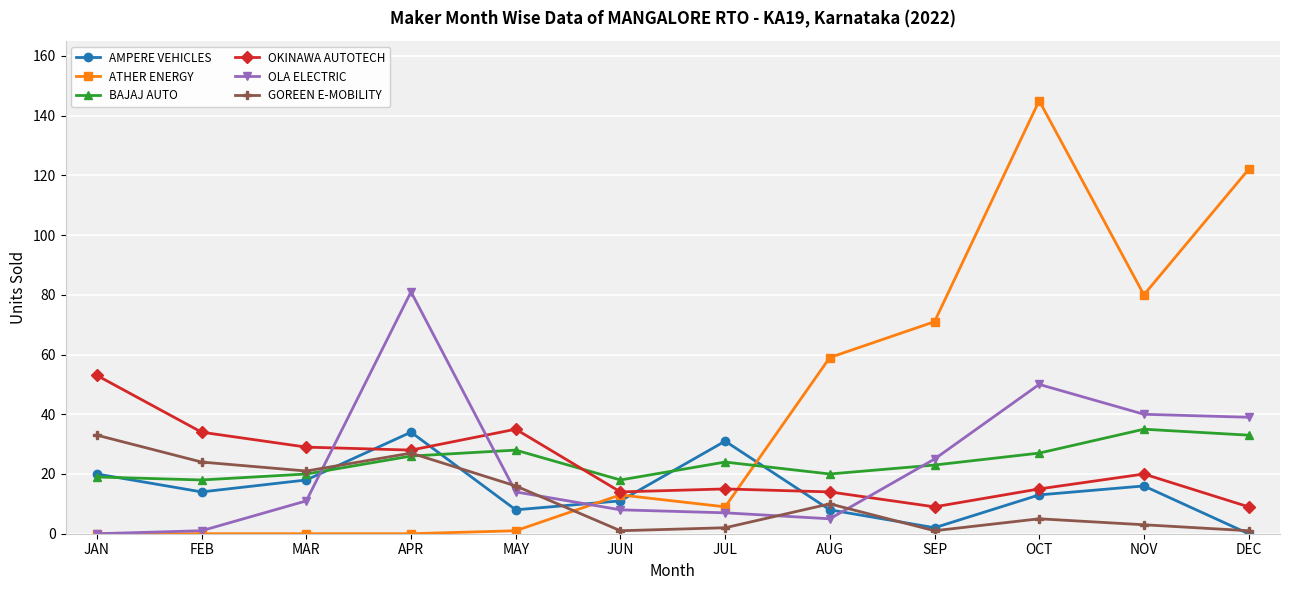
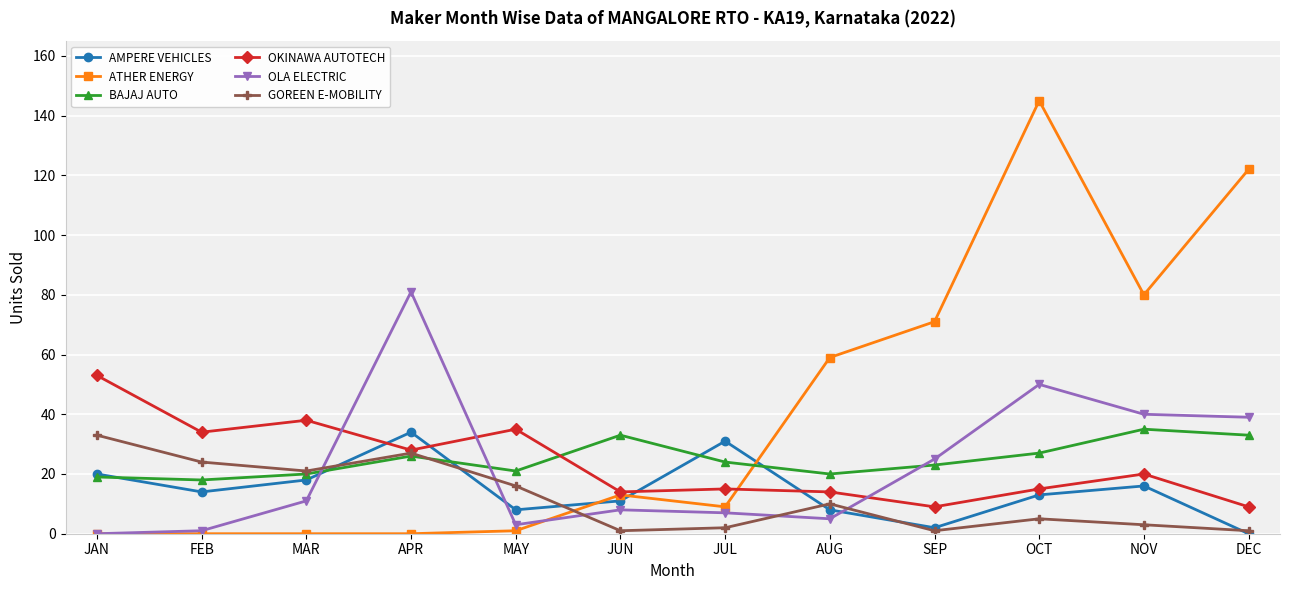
OKINAWA AUTOTECH, MAR: 29 -> 38
BAJAJ AUTO, MAY: 28 -> 21
OLA ELECTRIC, MAY: 14 -> 3
BAJAJ AUTO, JUN: 18 -> 33
